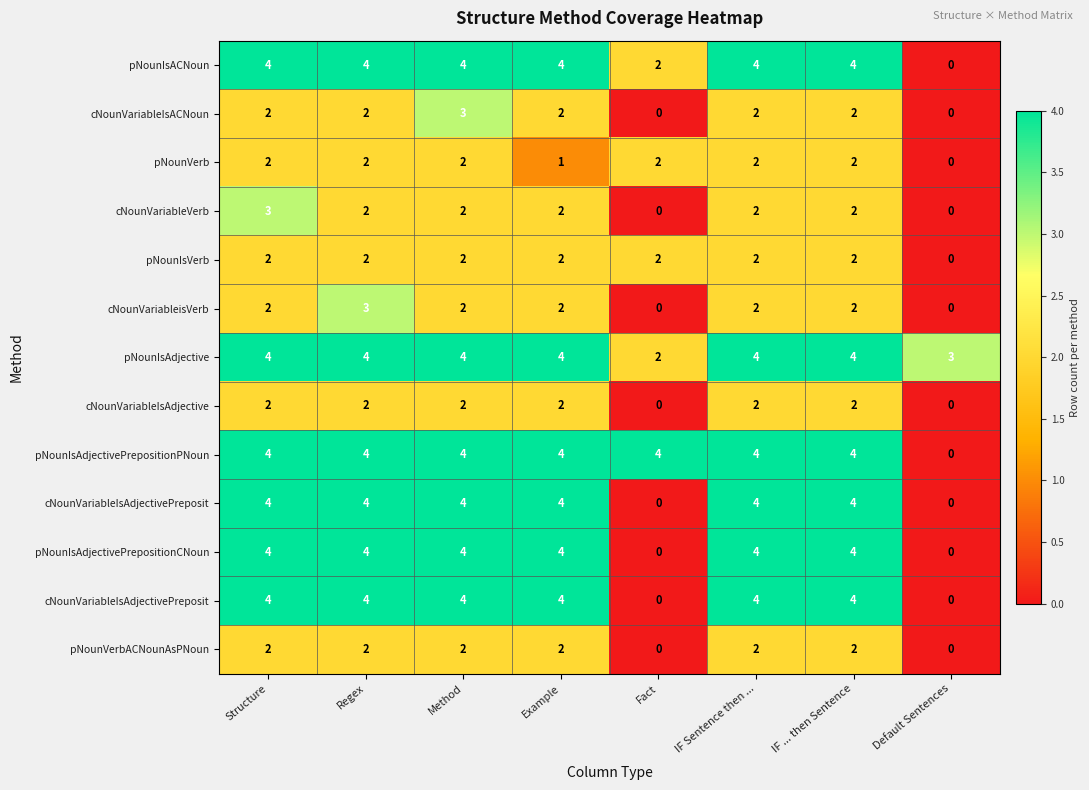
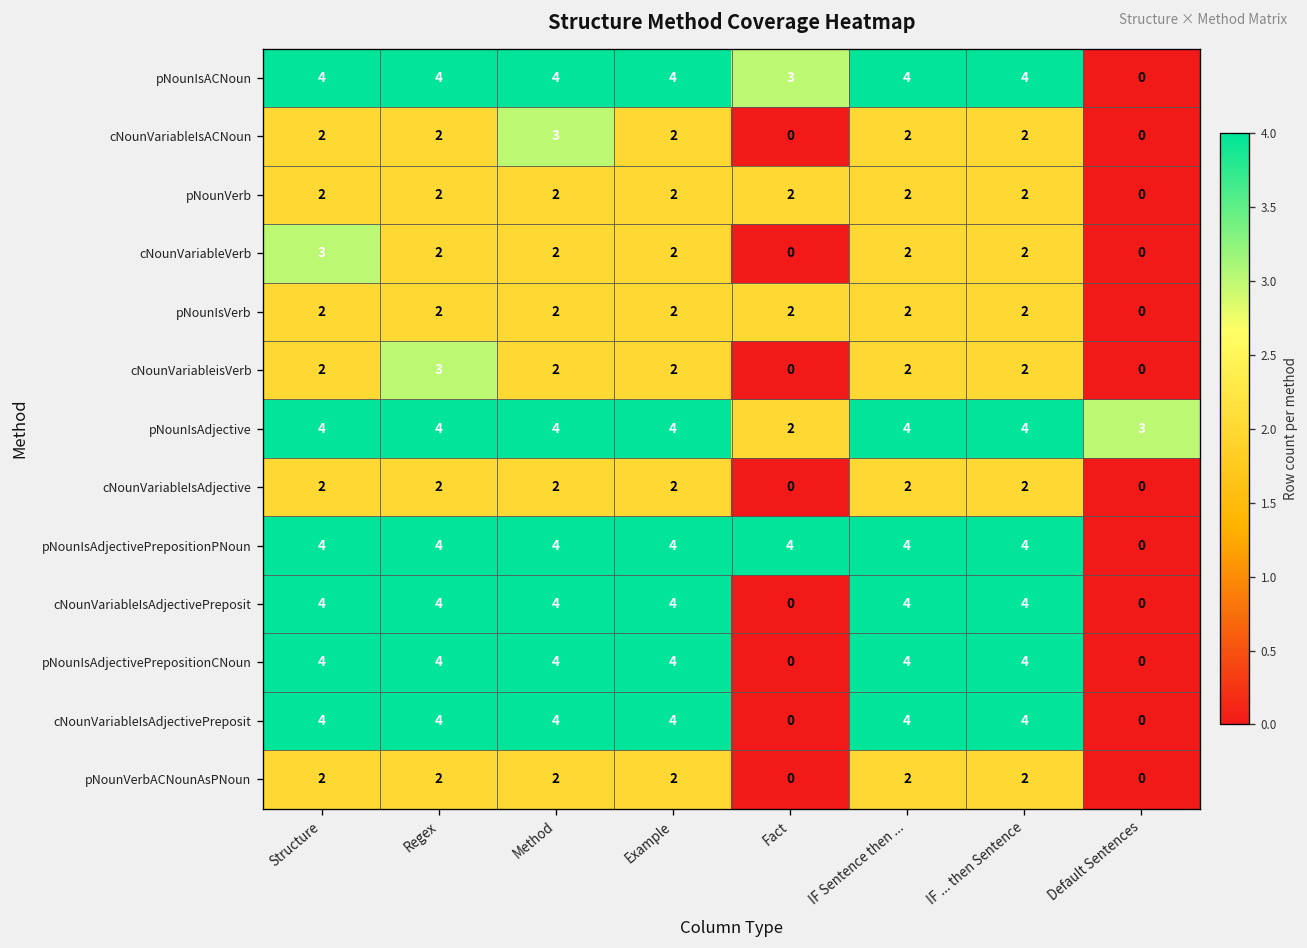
pNounIsACNoun, Fact: 2 -> 3
pNounVerb, Example: 1 -> 2
